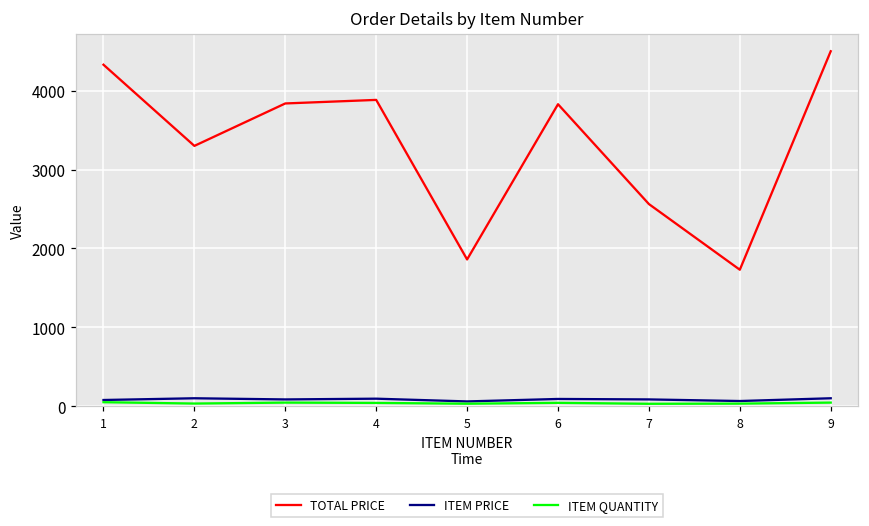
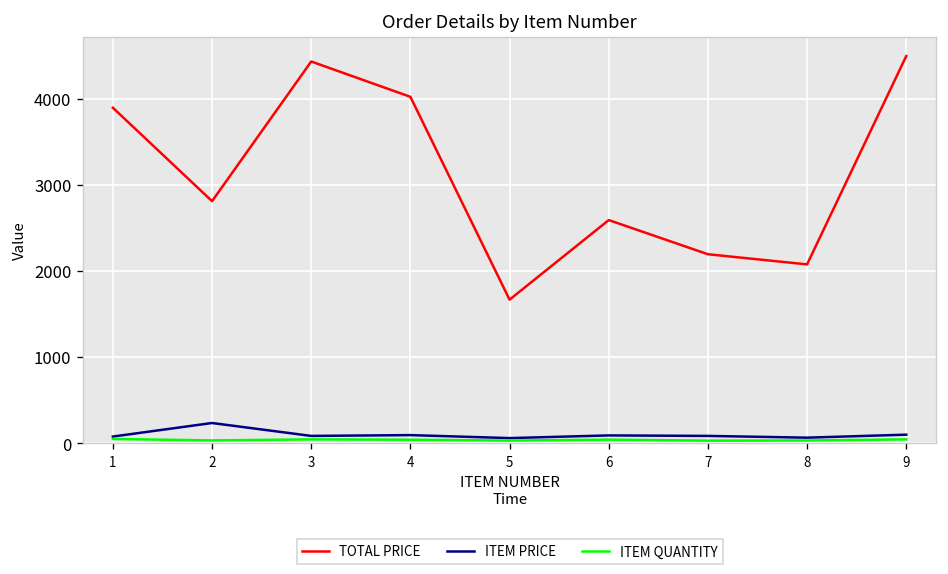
TOTAL PRICE, 1: 4300 -> 3900
TOTAL PRICE, 2: 3300 -> 2800
ITEM PRICE, 2: 100 -> 200
TOTAL PRICE, 3: 3800 -> 4400
TOTAL PRICE, 4: 3900 -> 4000
TOTAL PRICE, 5: 1900 -> 1700
TOTAL PRICE, 6: 3800 -> 2600
TOTAL PRICE, 7: 2600 -> 2200
TOTAL PRICE, 8: 1700 -> 2100
